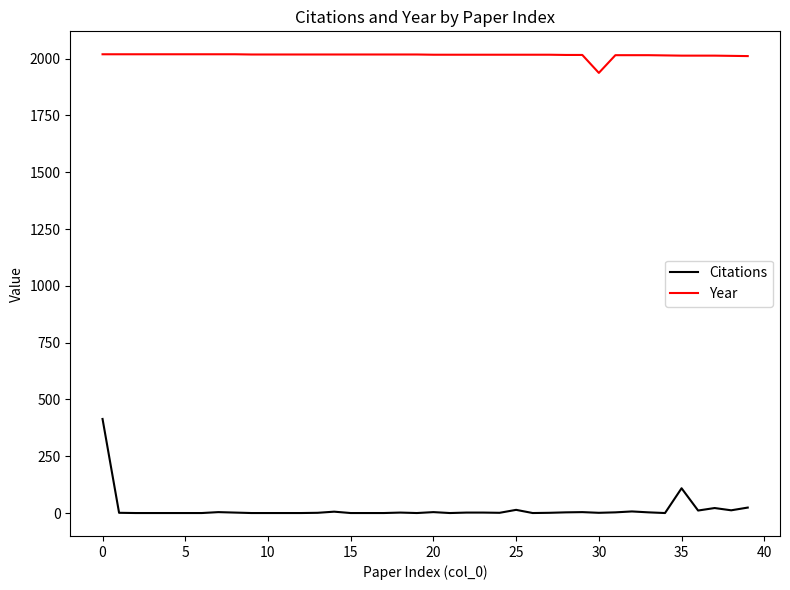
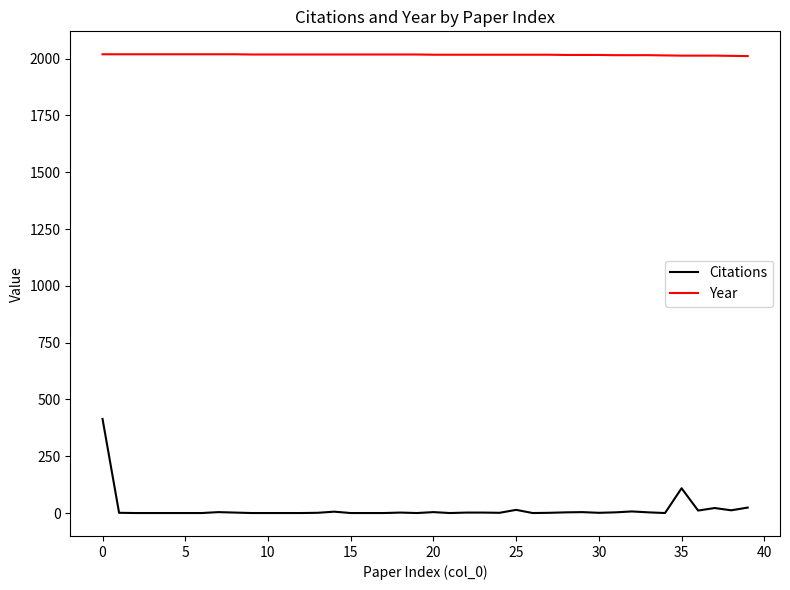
Year, 30: 1940 -> 2020
